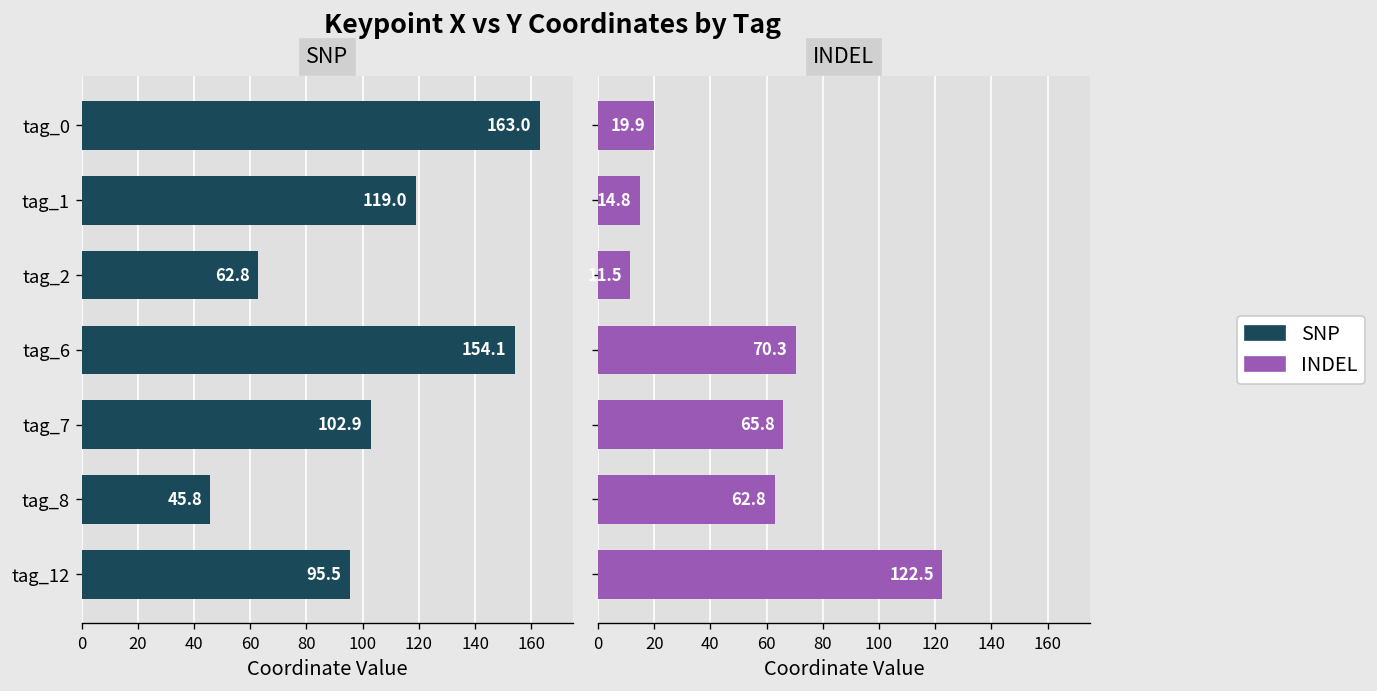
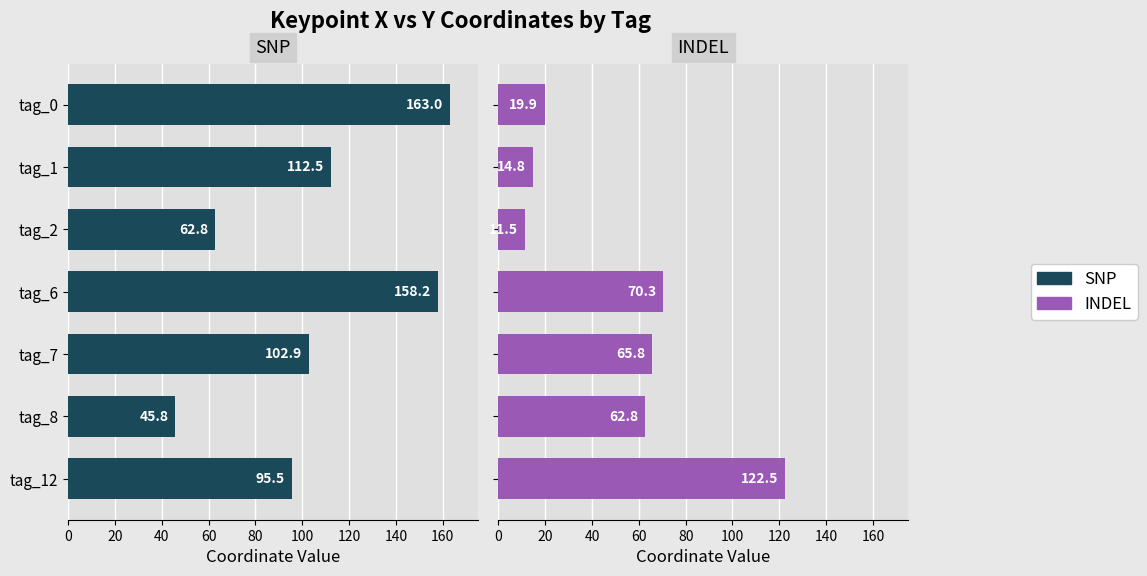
SNP, tag_1: 119.0 -> 112.5
SNP, tag_6: 154.1 -> 158.2
